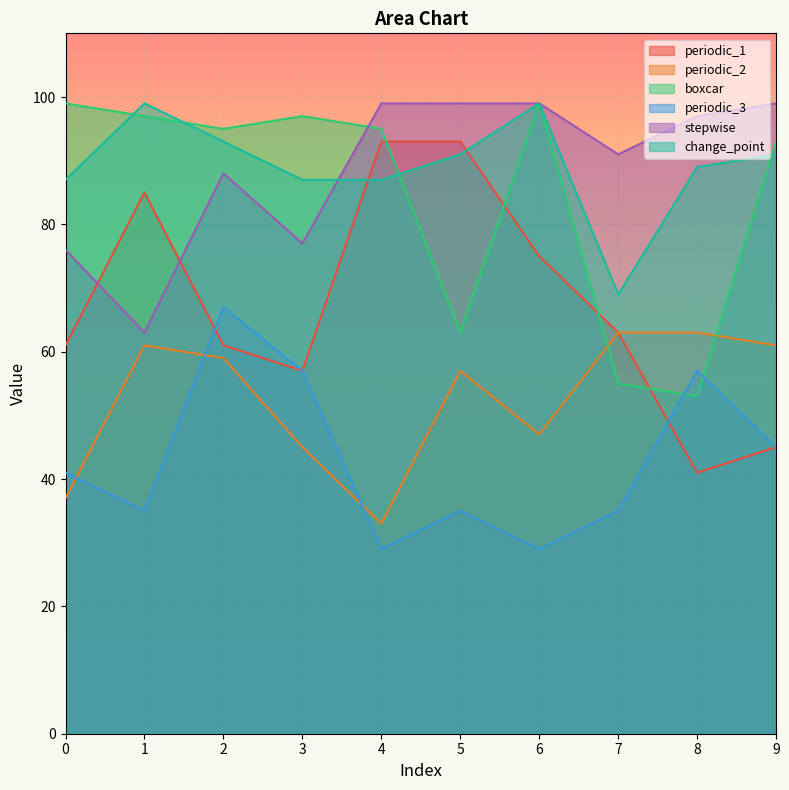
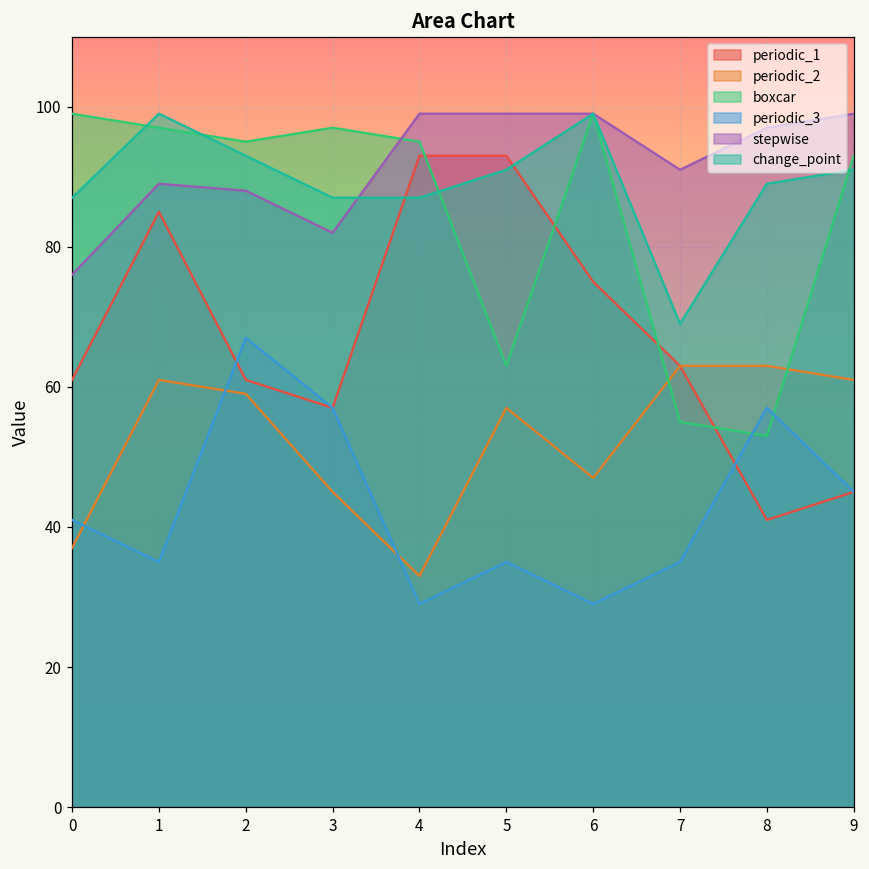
stepwise, 1: 63 -> 89
stepwise, 3: 77 -> 82
